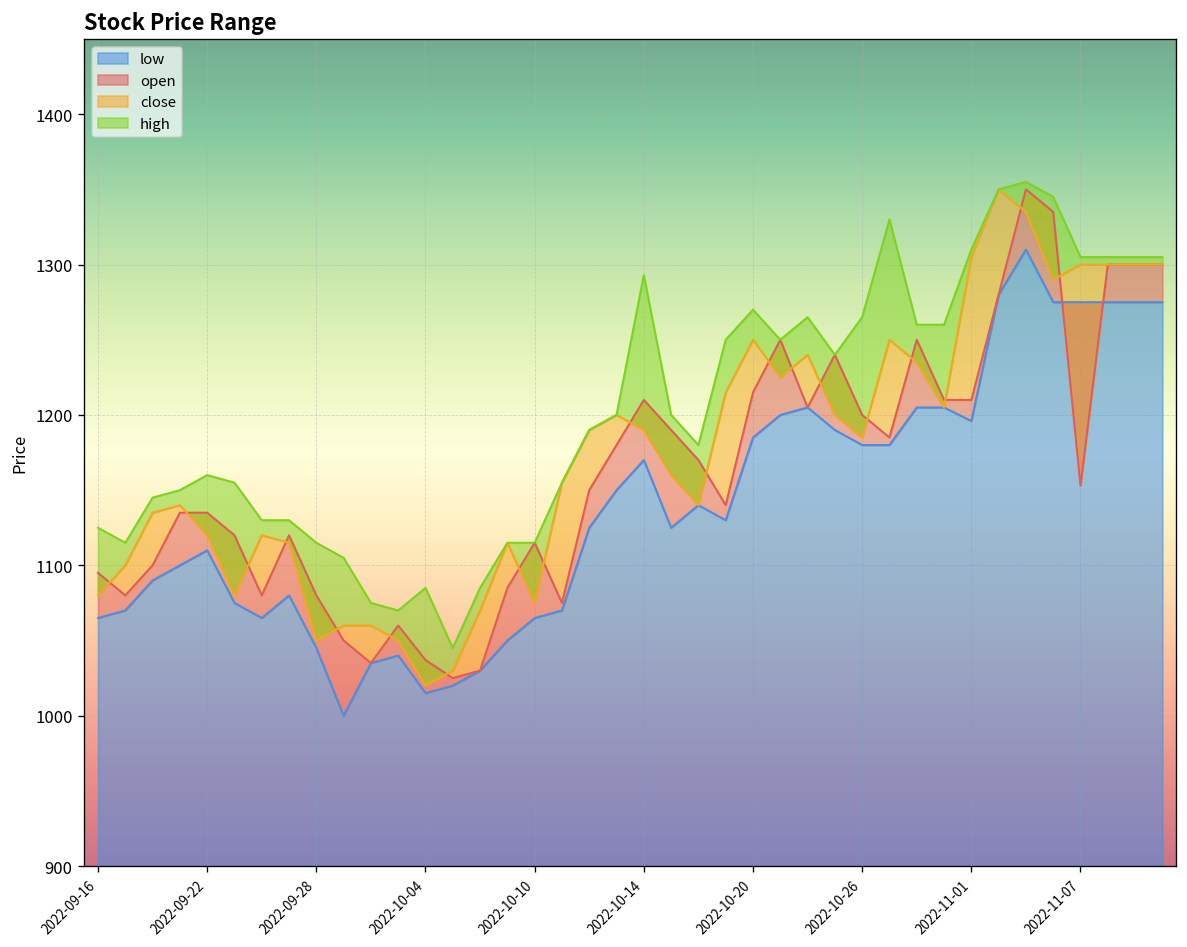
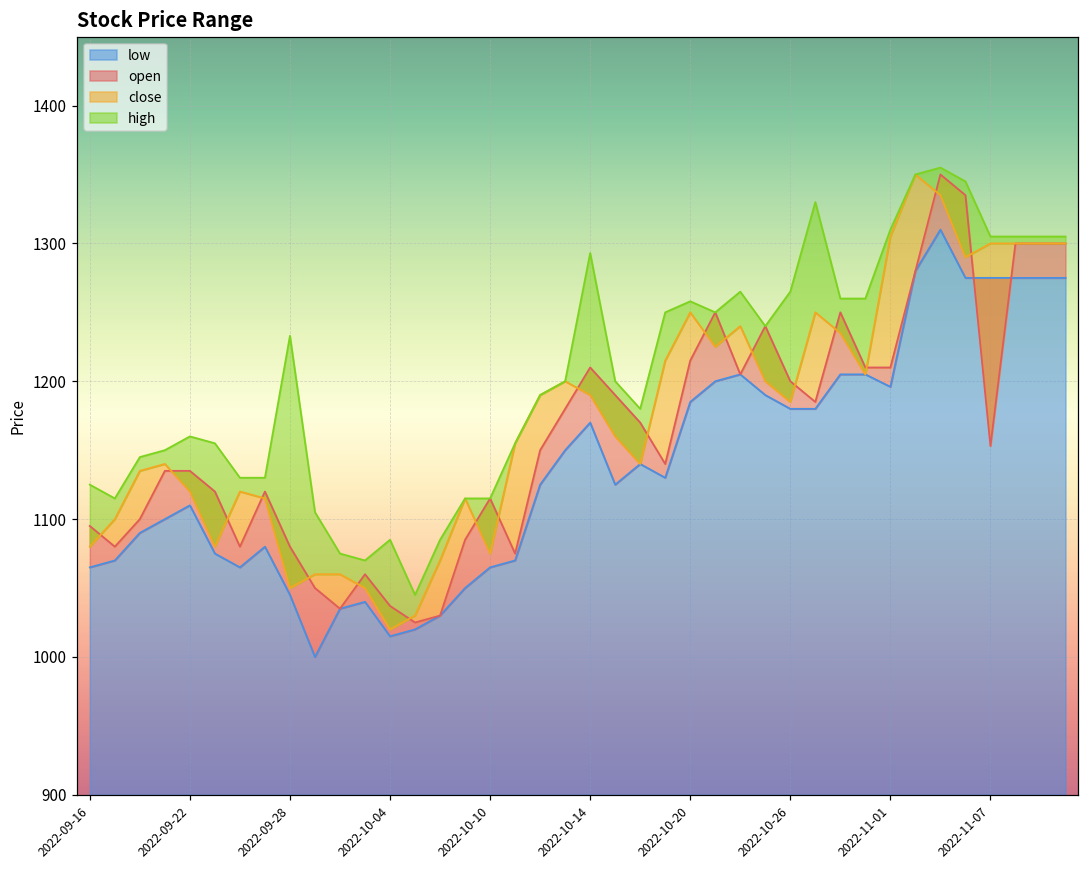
high, 2022-09-28: 1115 -> 1233
high, 2022-10-20: 1270 -> 1258
